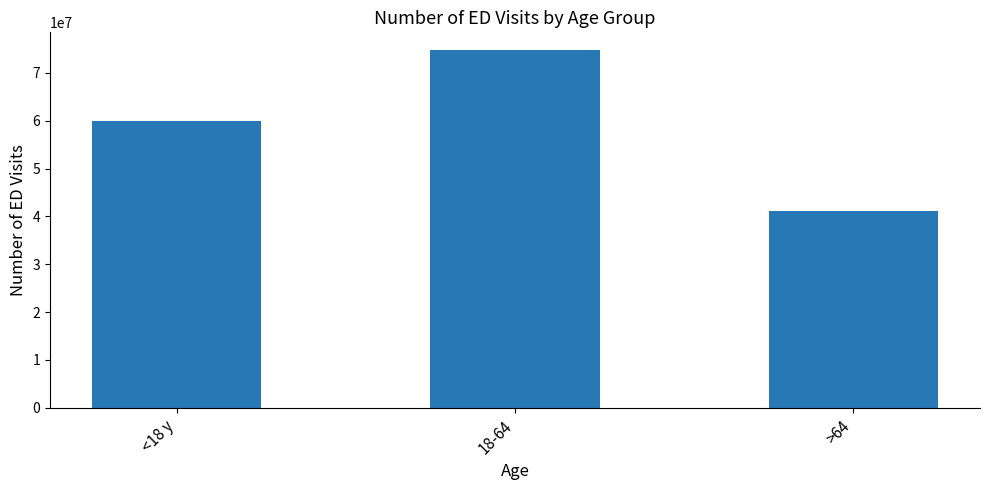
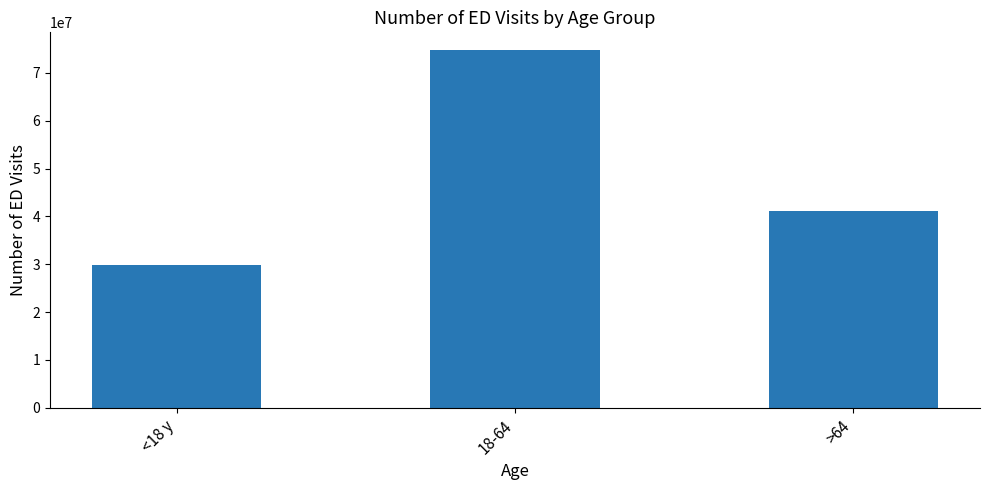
<18 y: 60000000 -> 30000000
